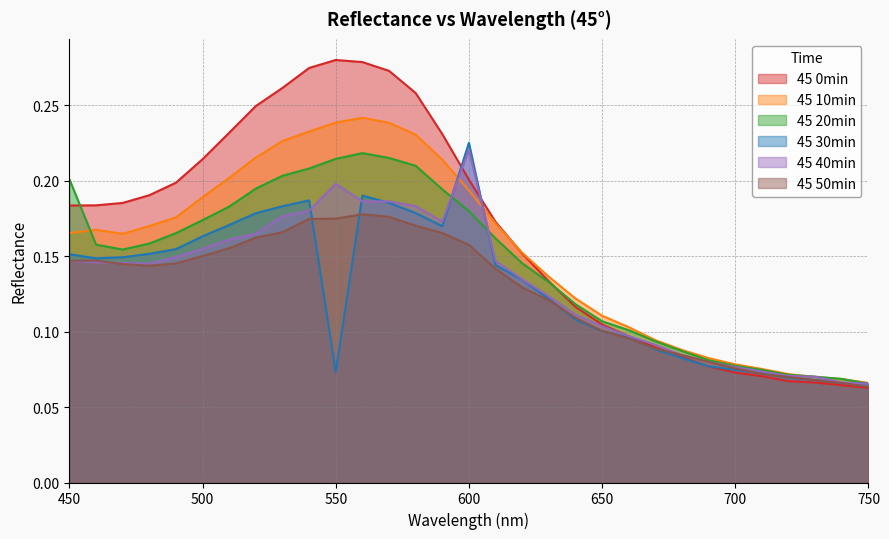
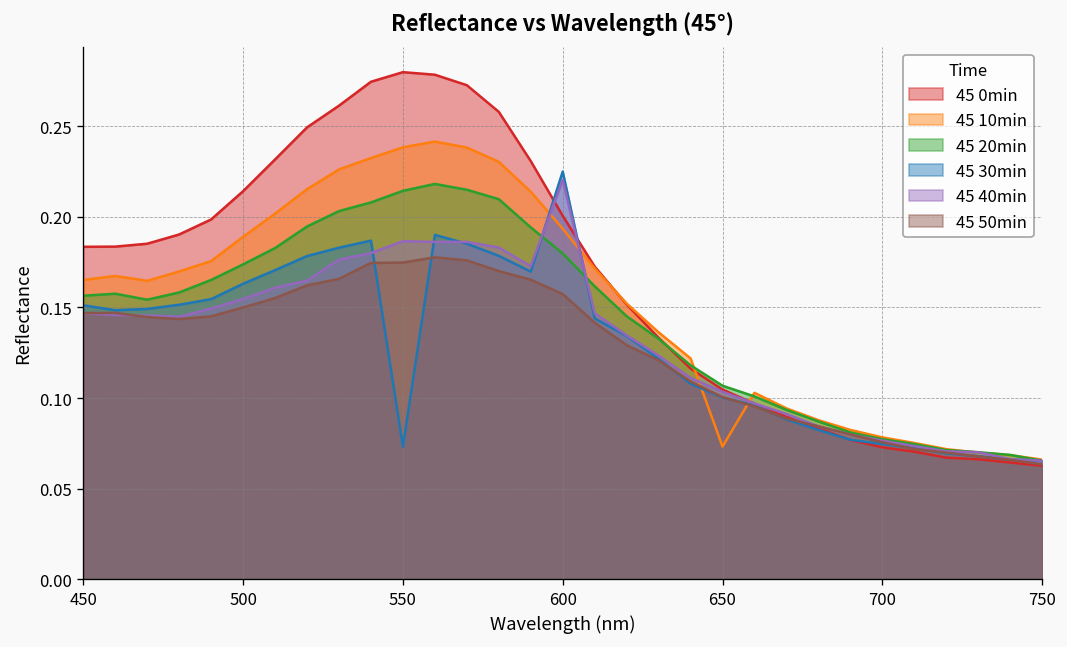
45 20min, 450: 0.201 -> 0.157
45 40min, 550: 0.198 -> 0.187
45 10min, 650: 0.111 -> 0.073
